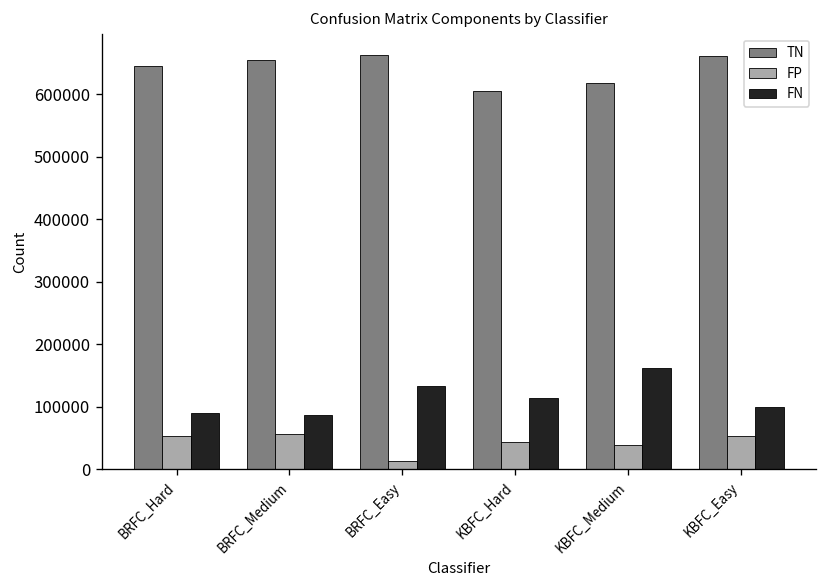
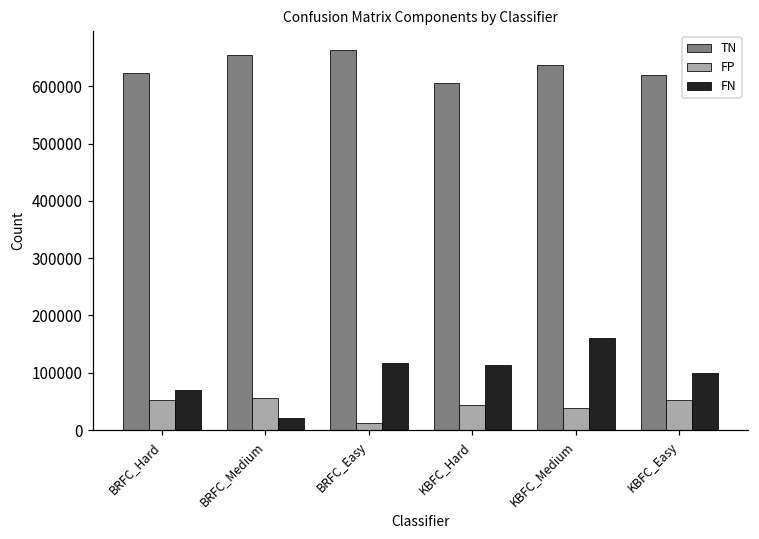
TN, BRFC_Hard: 640000 -> 620000
FN, BRFC_Hard: 90000 -> 70000
FN, BRFC_Medium: 90000 -> 20000
FN, BRFC_Easy: 130000 -> 120000
TN, KBFC_Medium: 620000 -> 640000
TN, KBFC_Easy: 660000 -> 620000
